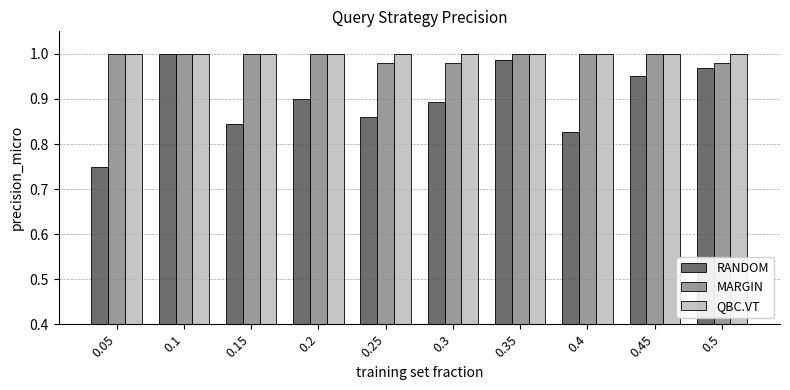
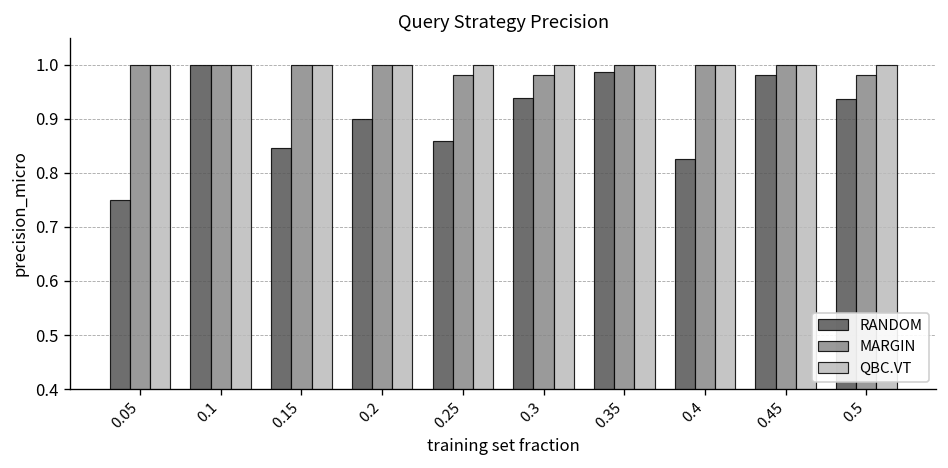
RANDOM, 0.3: 0.89 -> 0.94
RANDOM, 0.45: 0.95 -> 0.98
RANDOM, 0.5: 0.97 -> 0.94
